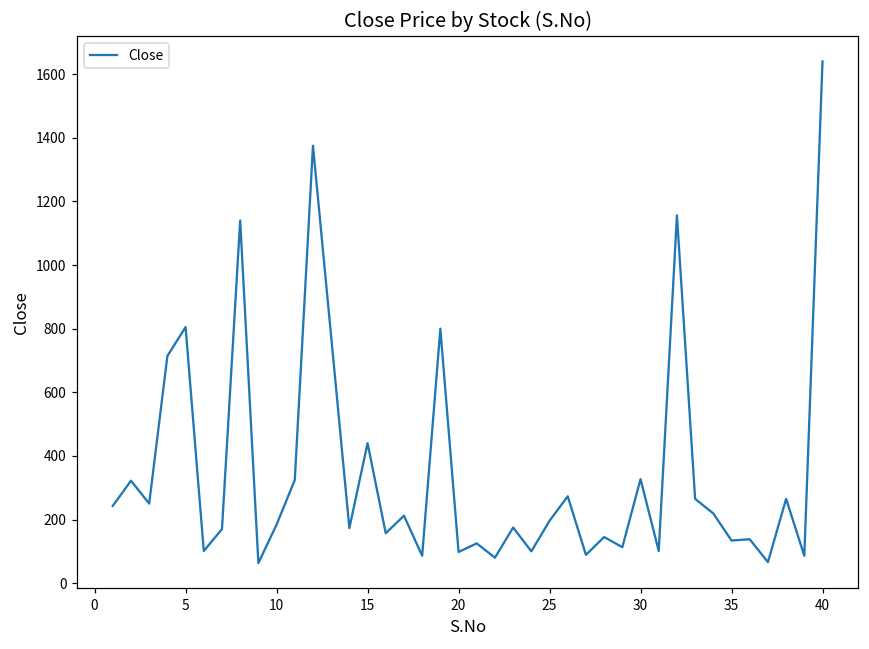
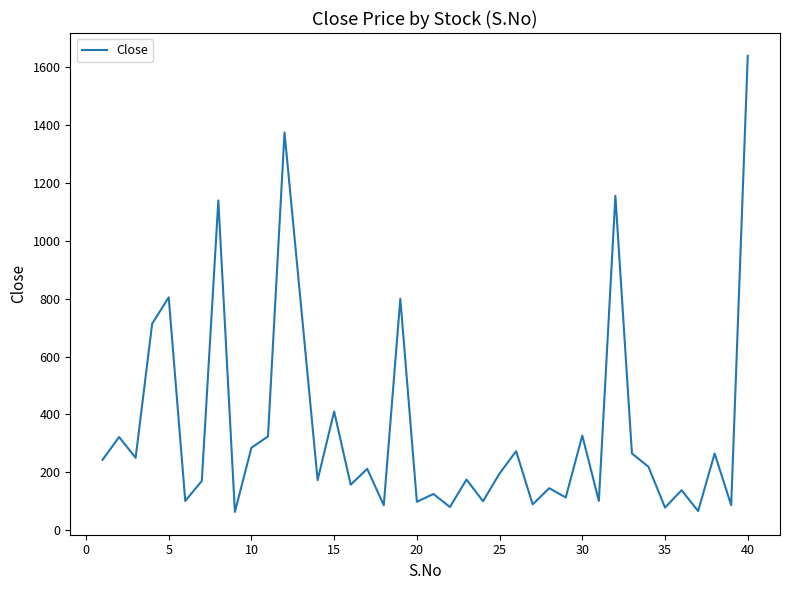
10: 180 -> 290
15: 440 -> 410
35: 130 -> 80
